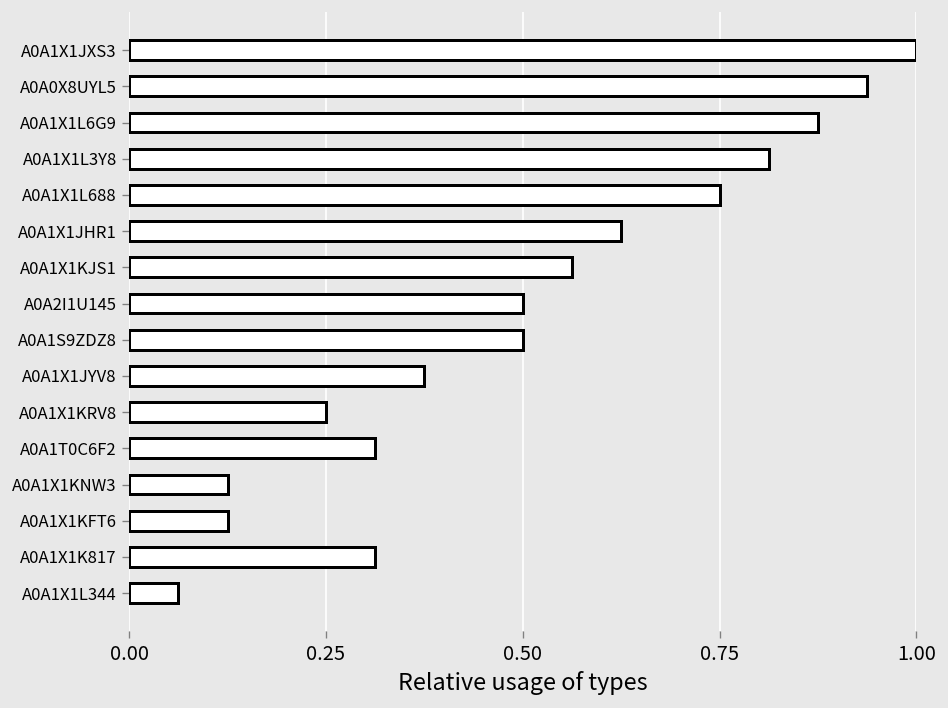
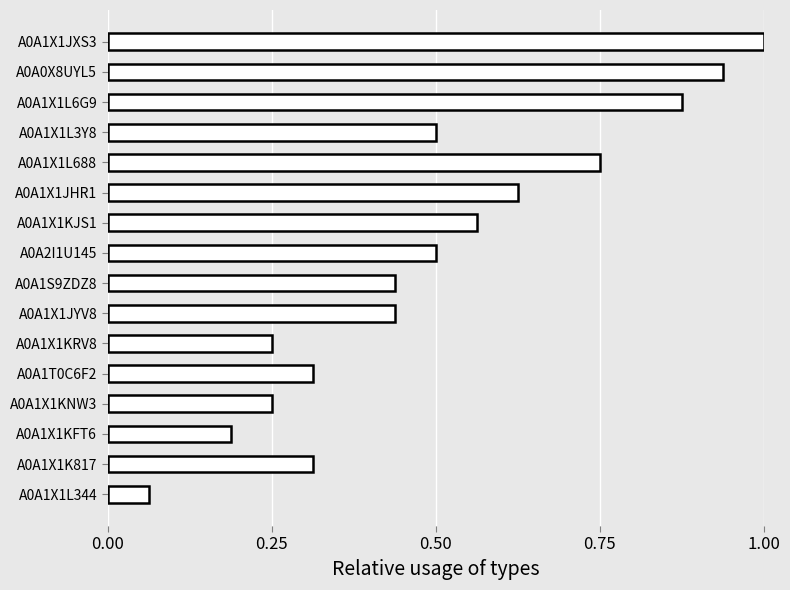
A0A1X1L3Y8: 0.81 -> 0.50
A0A1S9ZDZ8: 0.50 -> 0.44
A0A1X1JYV8: 0.38 -> 0.44
A0A1X1KNW3: 0.13 -> 0.25
A0A1X1KFT6: 0.13 -> 0.19
